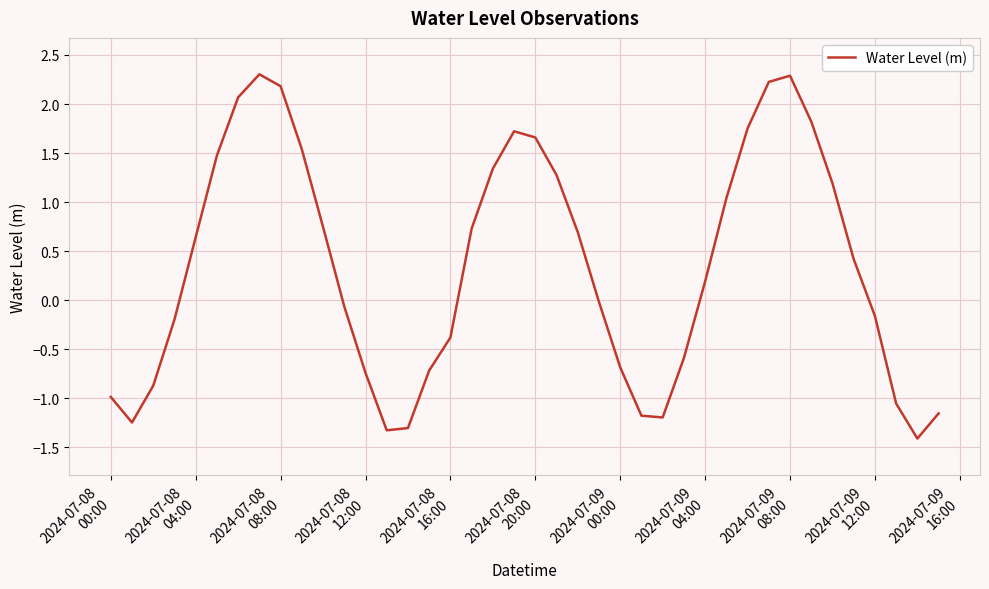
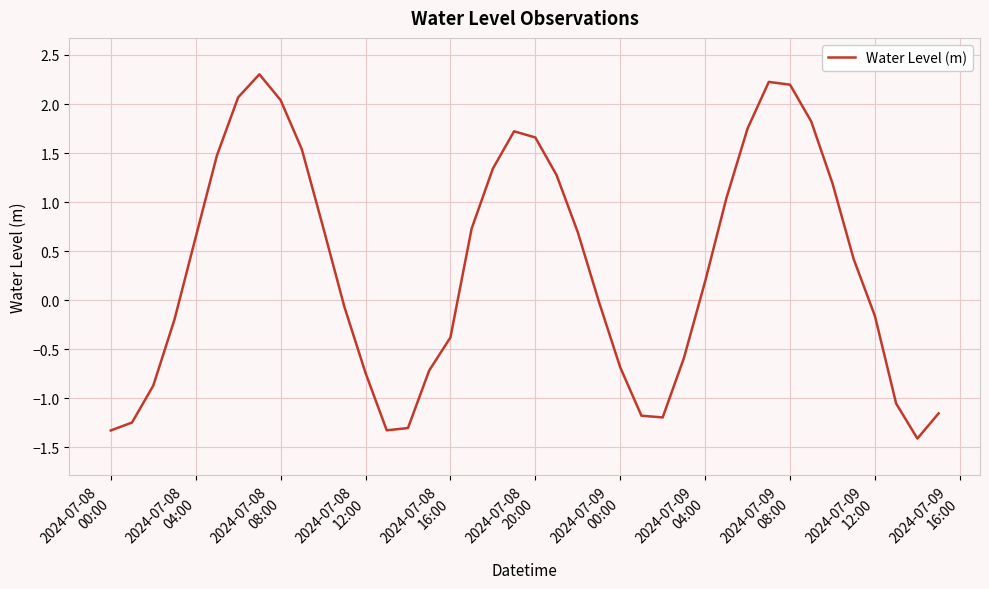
2024-07-08 00:00: -1.0 -> -1.3
2024-07-08 08:00: 2.2 -> 2.0
2024-07-09 08:00: 2.3 -> 2.2
